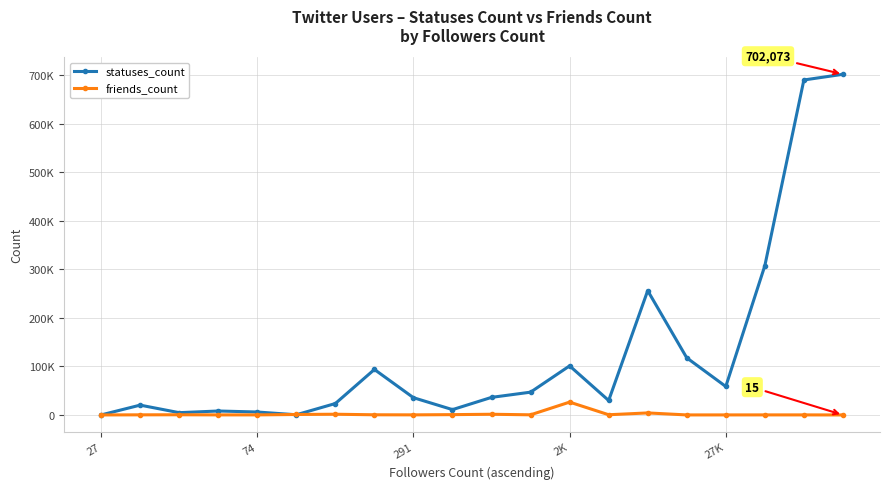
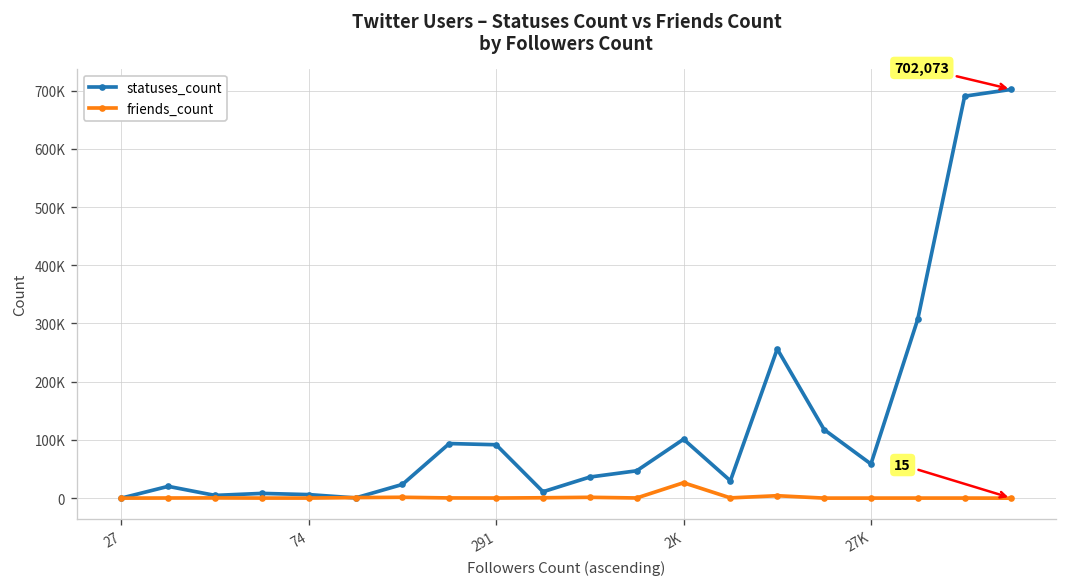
statuses_count, 291: 40000 -> 90000
